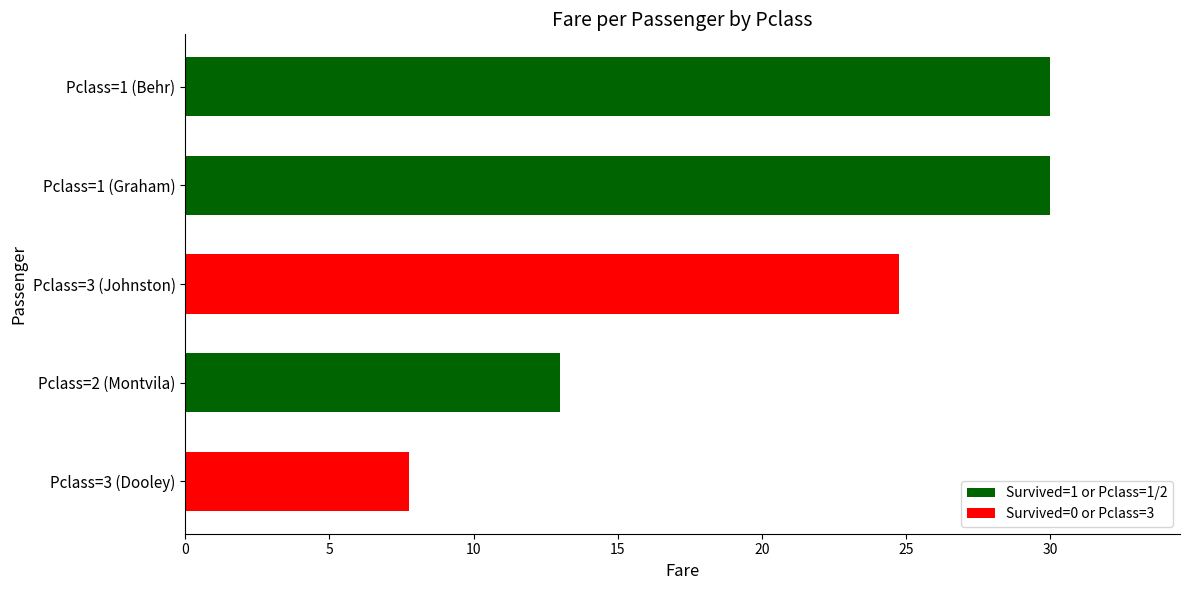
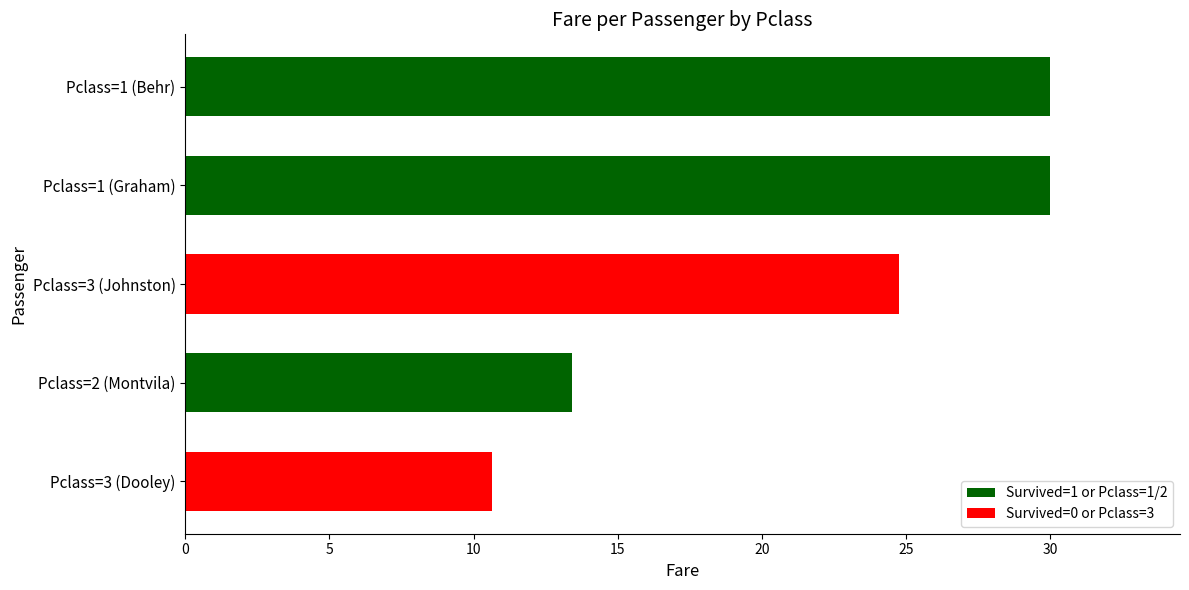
Pclass=2 (Montvila): 13.0 -> 13.4
Pclass=3 (Dooley): 7.8 -> 10.7
